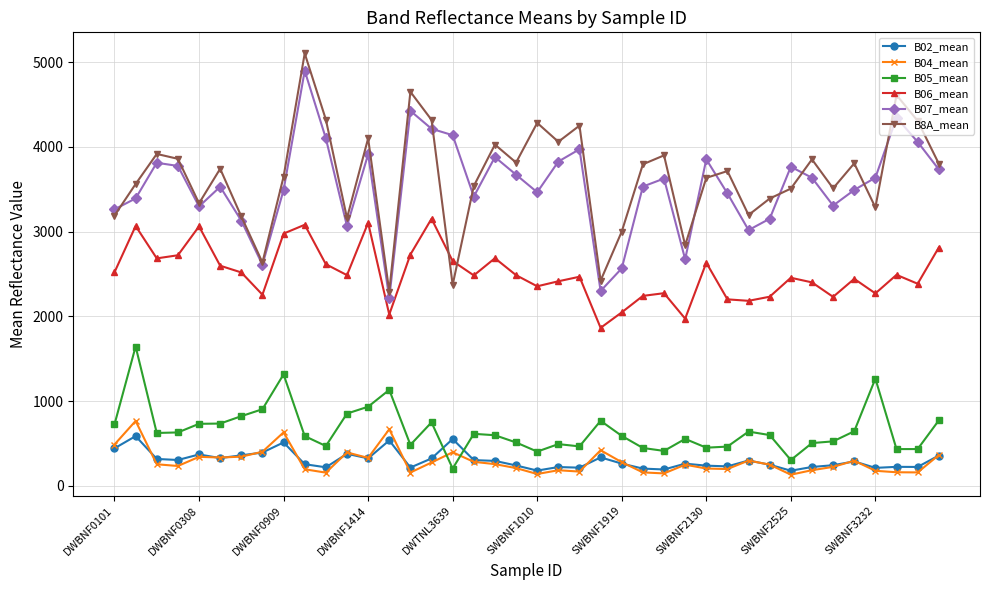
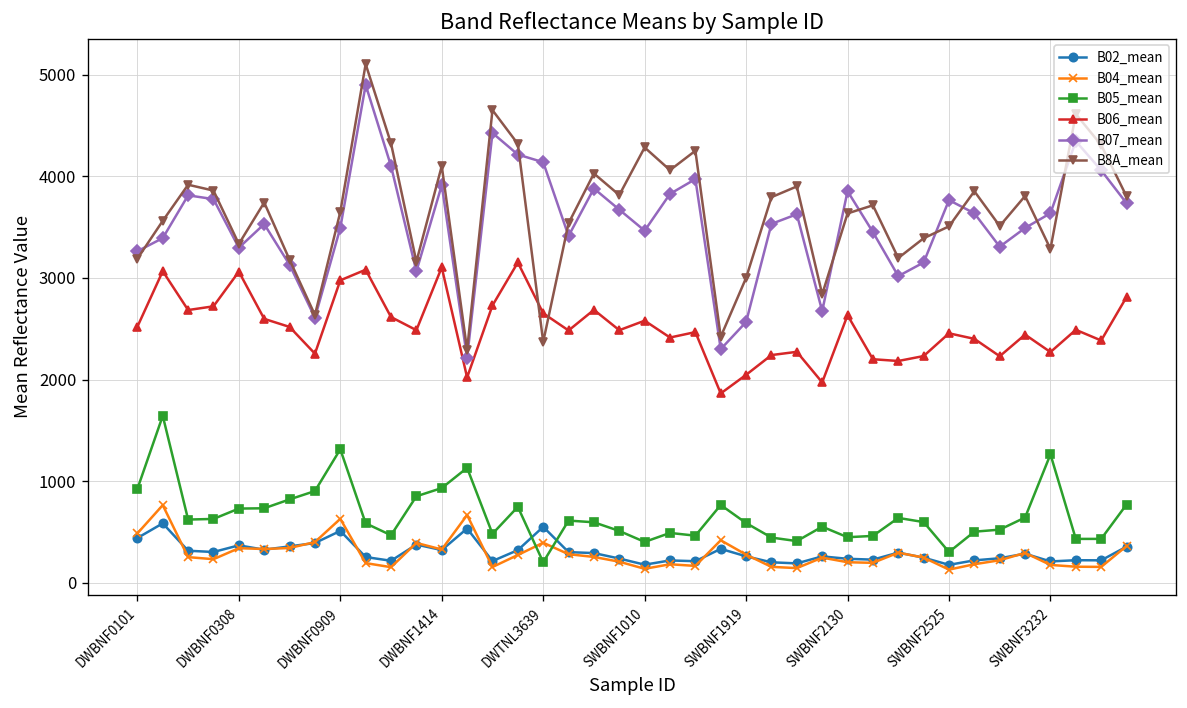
B05_mean, DWBNF0101: 700 -> 900
B06_mean, SWBNF1010: 2400 -> 2600
